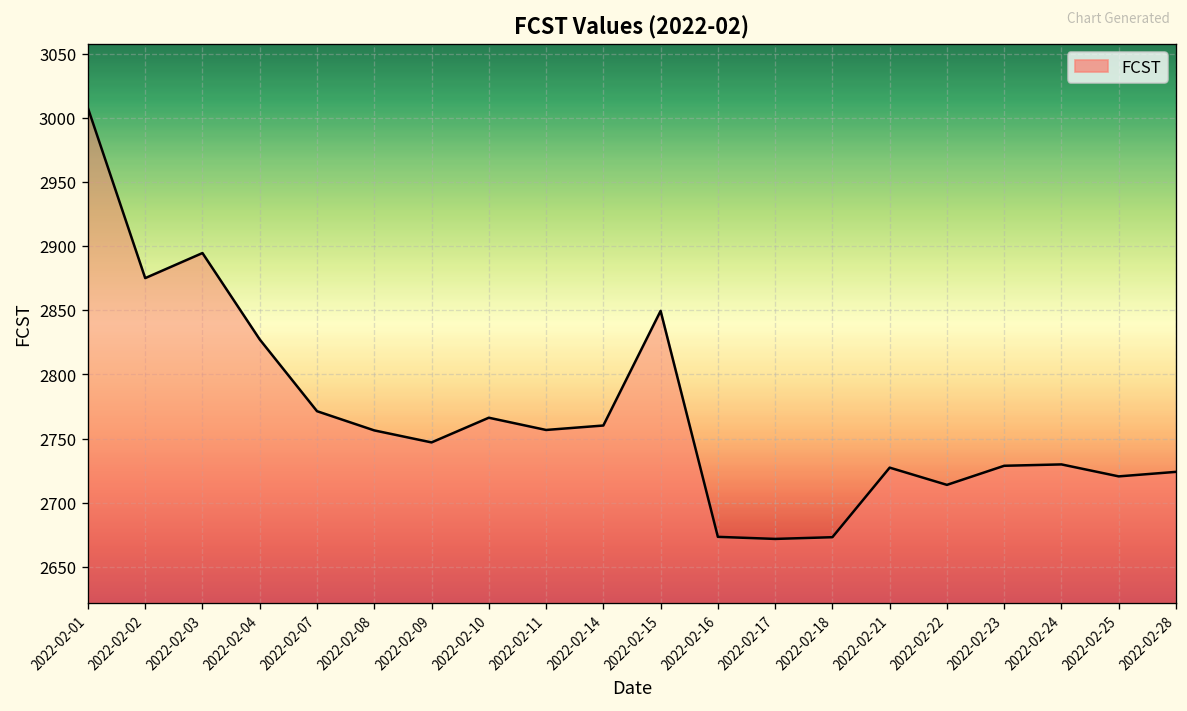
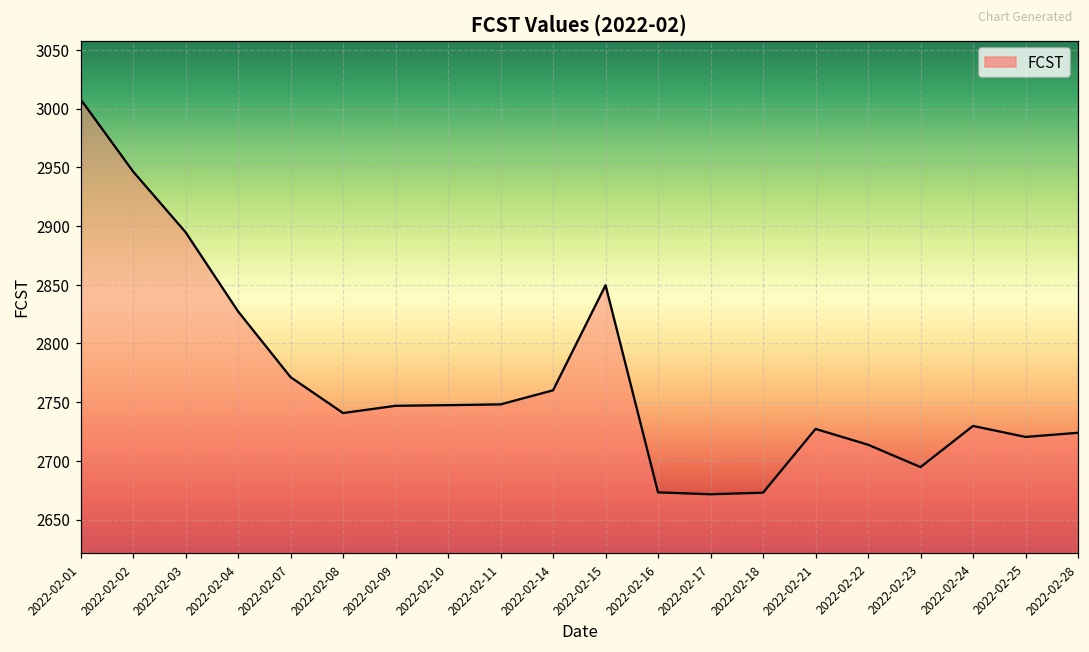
2022-02-02: 2875 -> 2946
2022-02-08: 2756 -> 2741
2022-02-10: 2766 -> 2747
2022-02-11: 2757 -> 2748
2022-02-23: 2729 -> 2695
